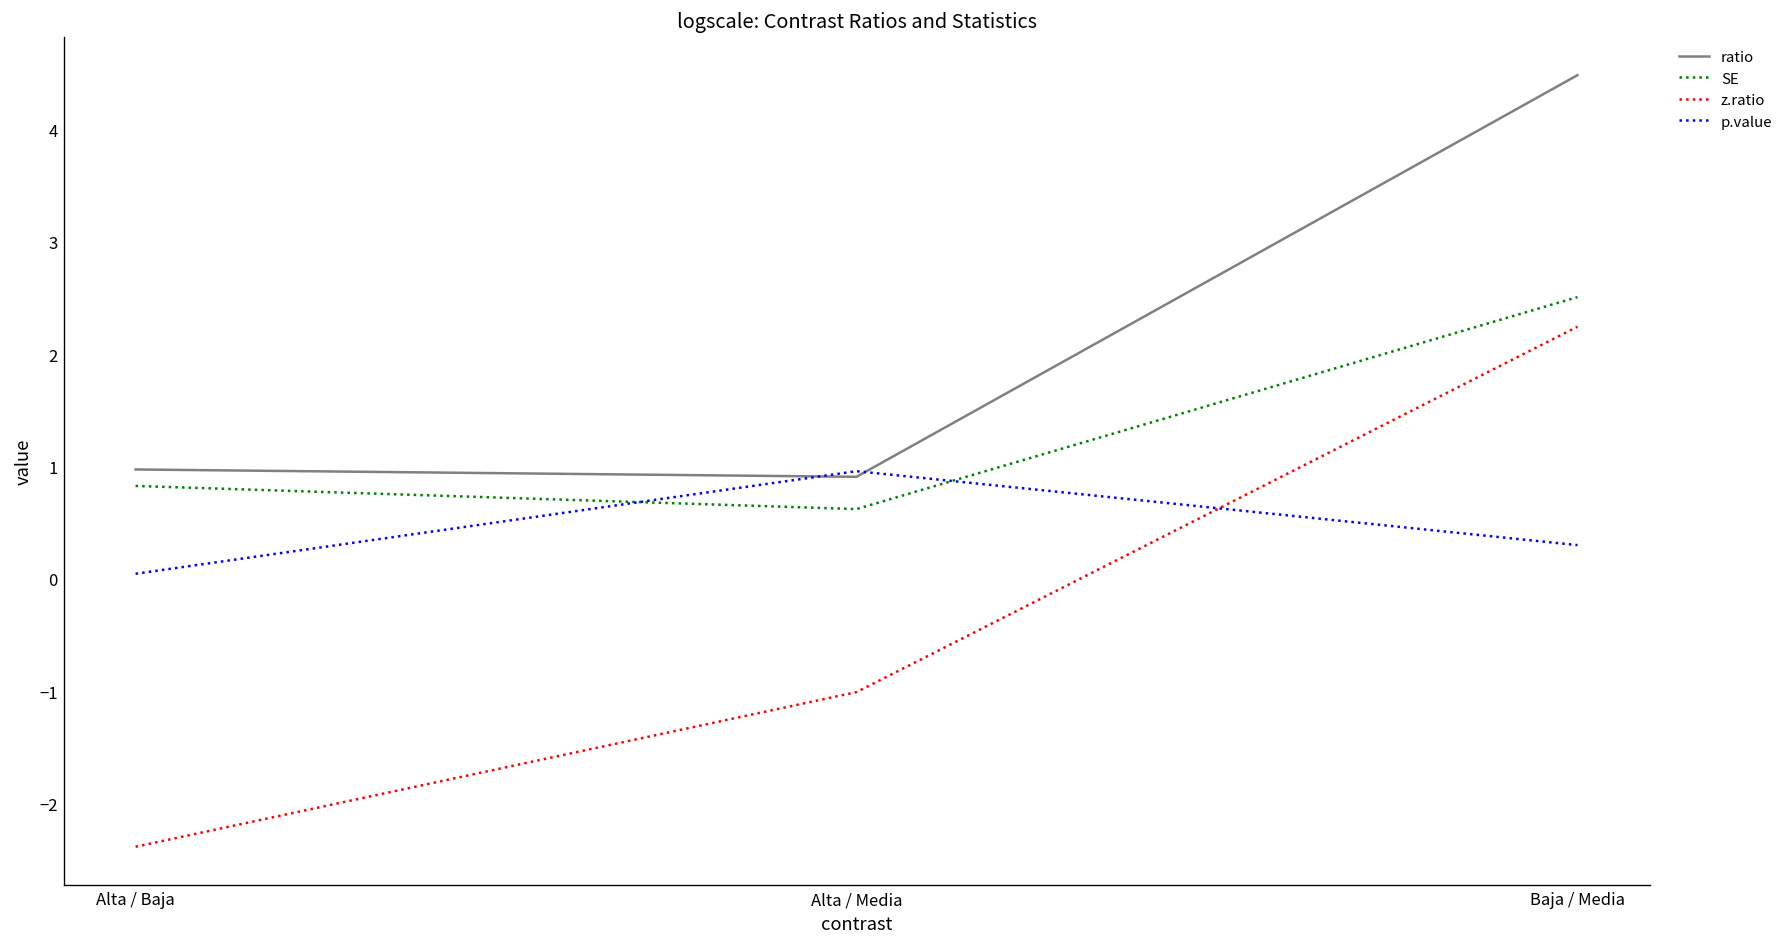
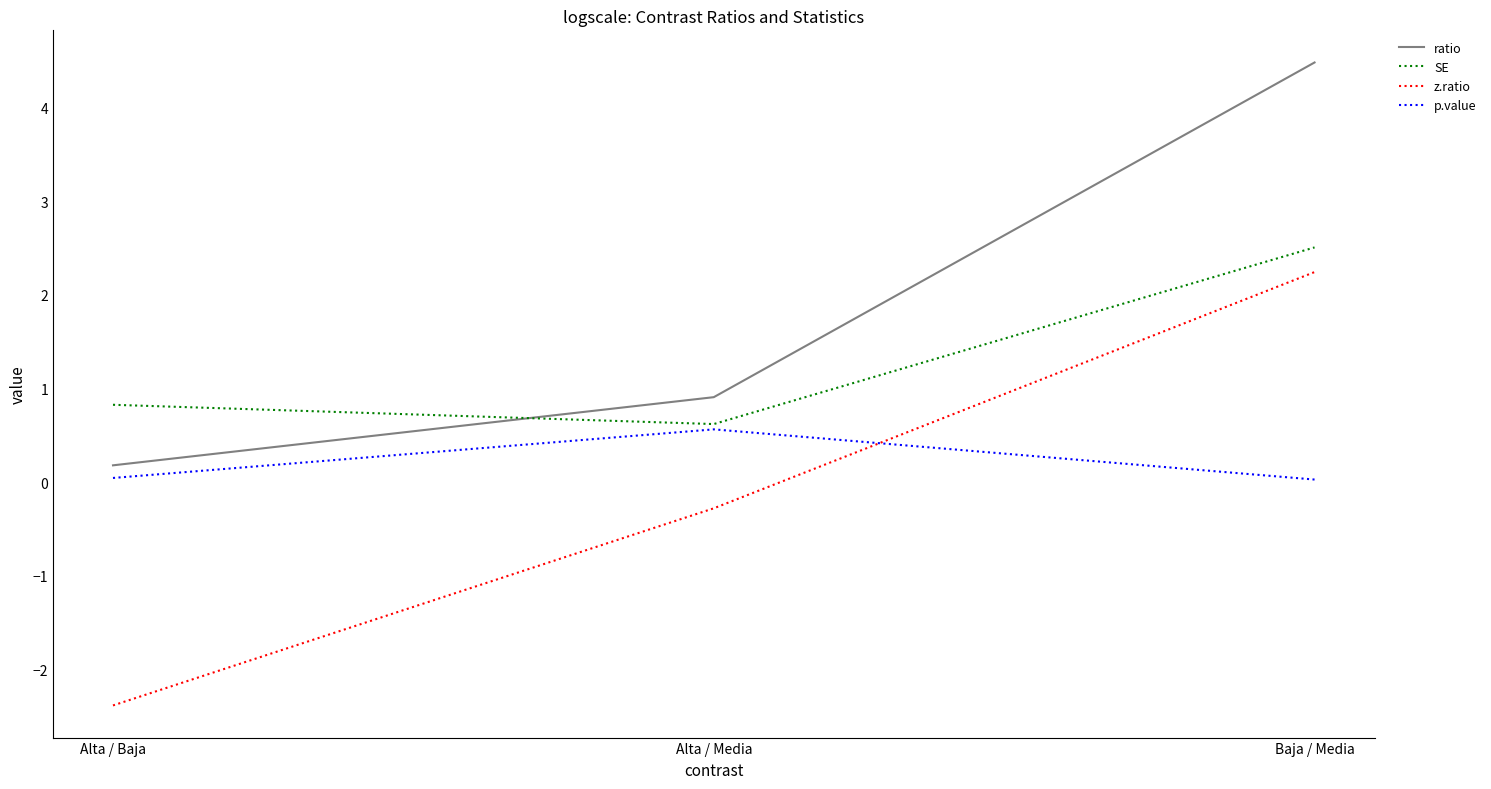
ratio, Alta / Baja: 1.0 -> 0.2
z.ratio, Alta / Media: -1.0 -> -0.3
p.value, Alta / Media: 1.0 -> 0.6
p.value, Baja / Media: 0.3 -> 0.0
